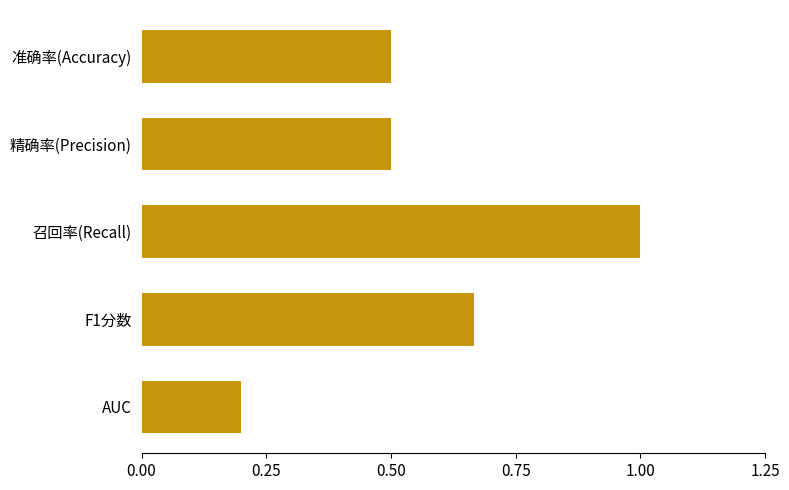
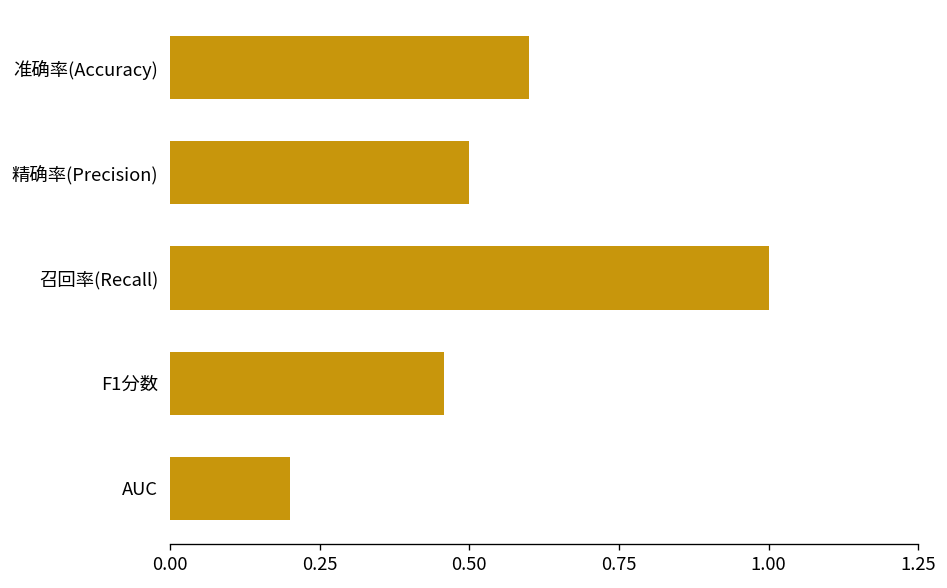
准确率(Accuracy): 0.5 -> 0.6
F1分数: 0.67 -> 0.46
